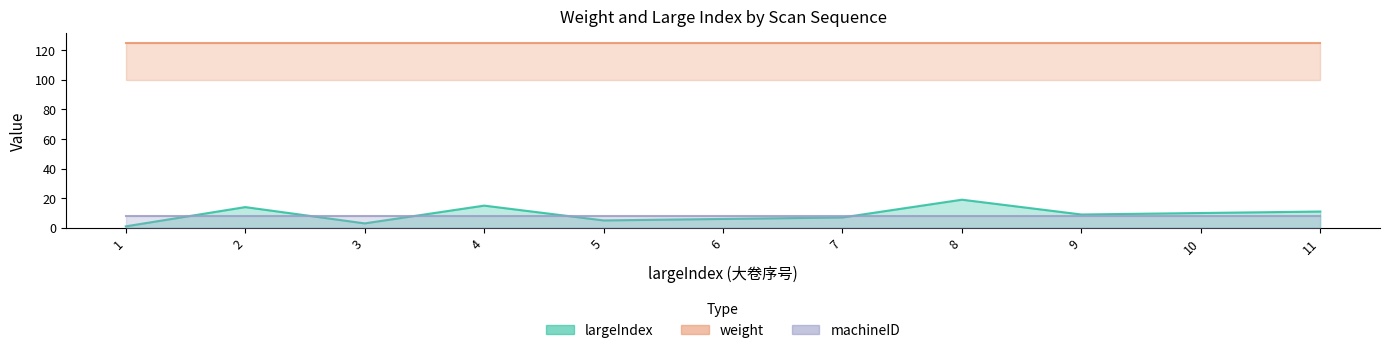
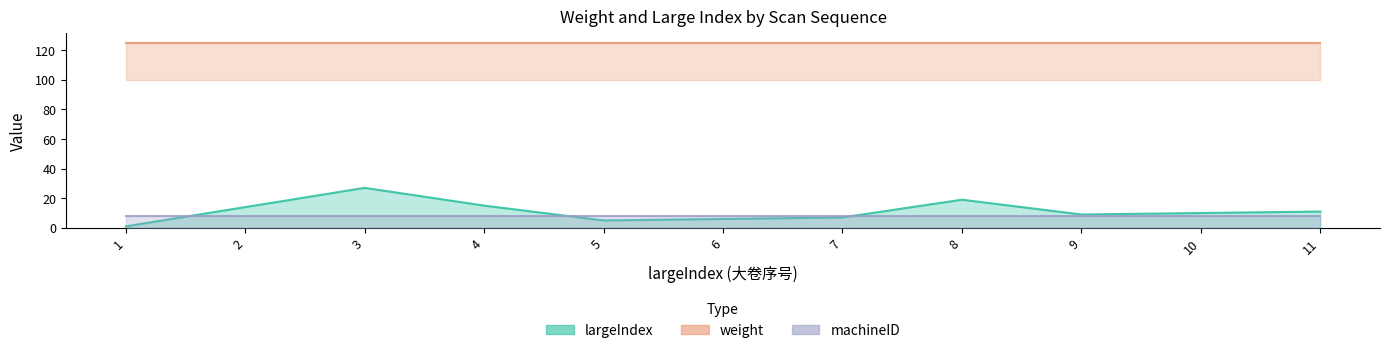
largeIndex, 3: 3 -> 27
